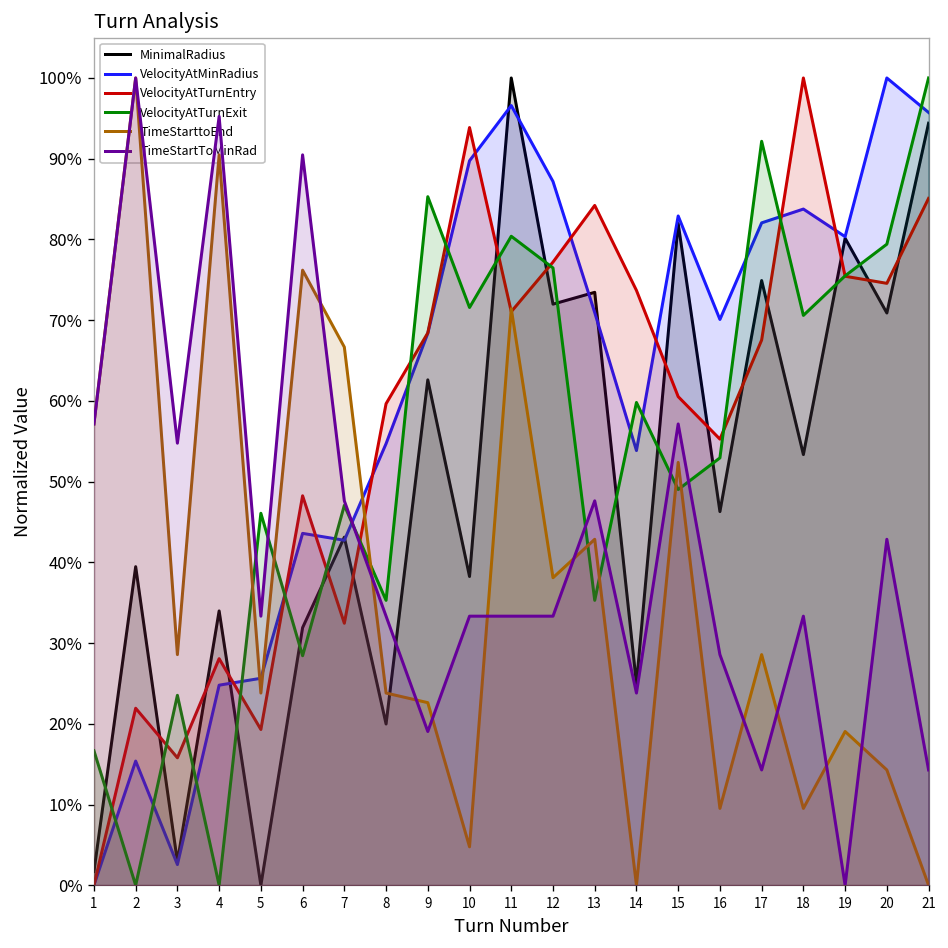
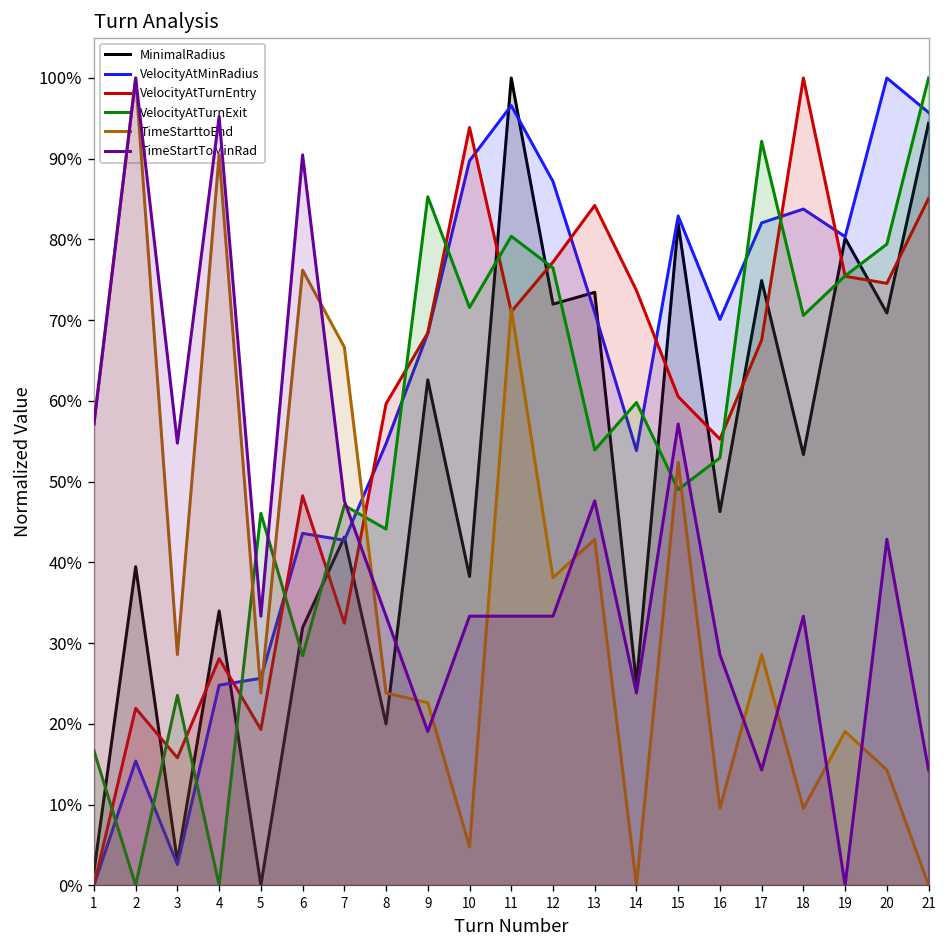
VelocityAtTurnExit, 8: 35% -> 44%
VelocityAtTurnExit, 13: 35% -> 54%
